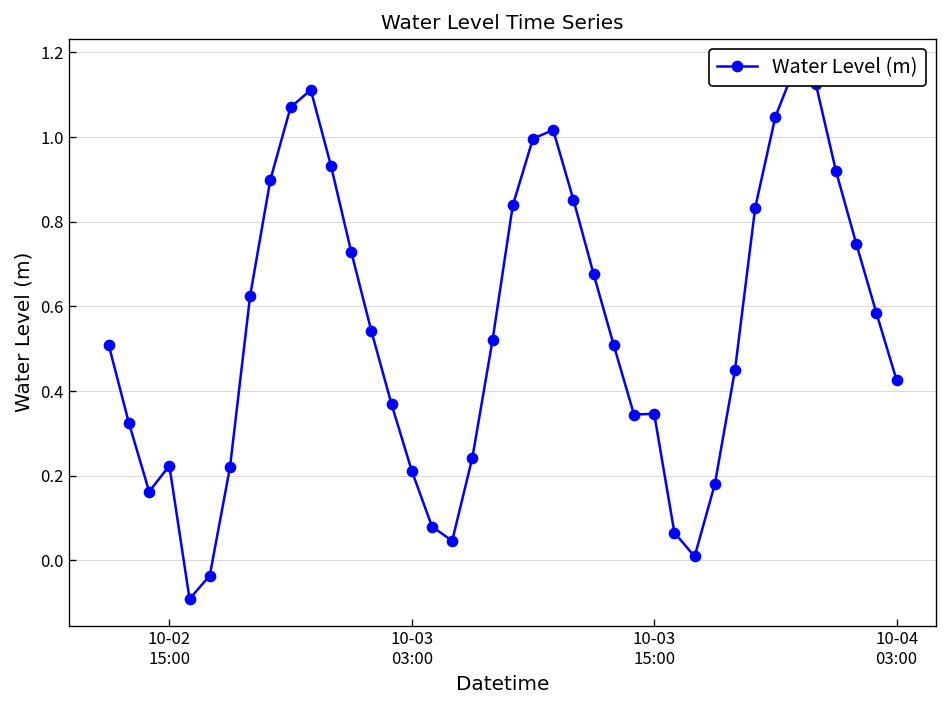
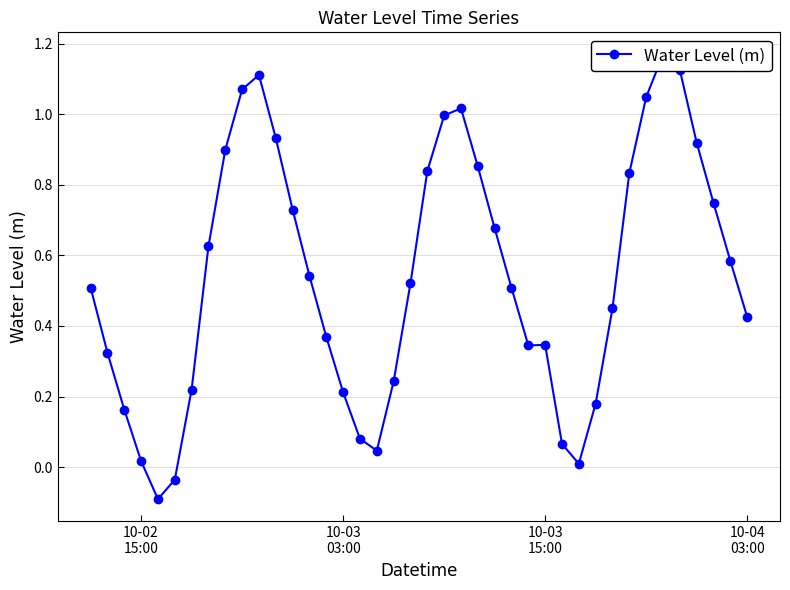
10-02 15:00: 0.22 -> 0.02
